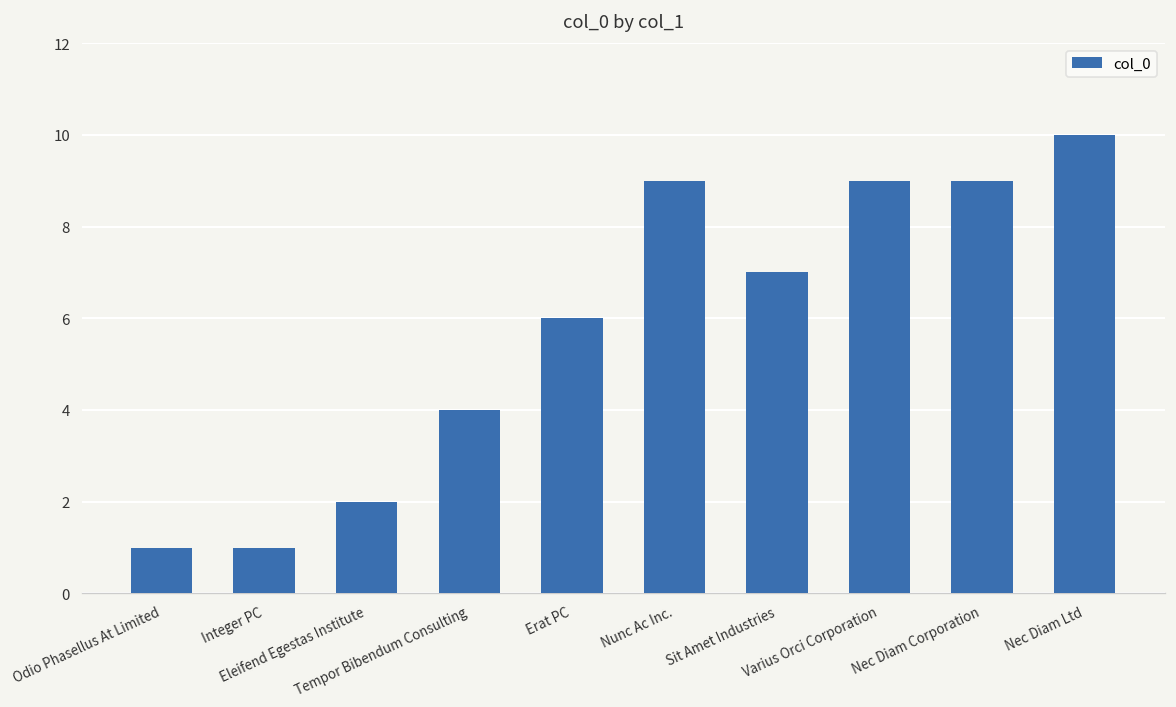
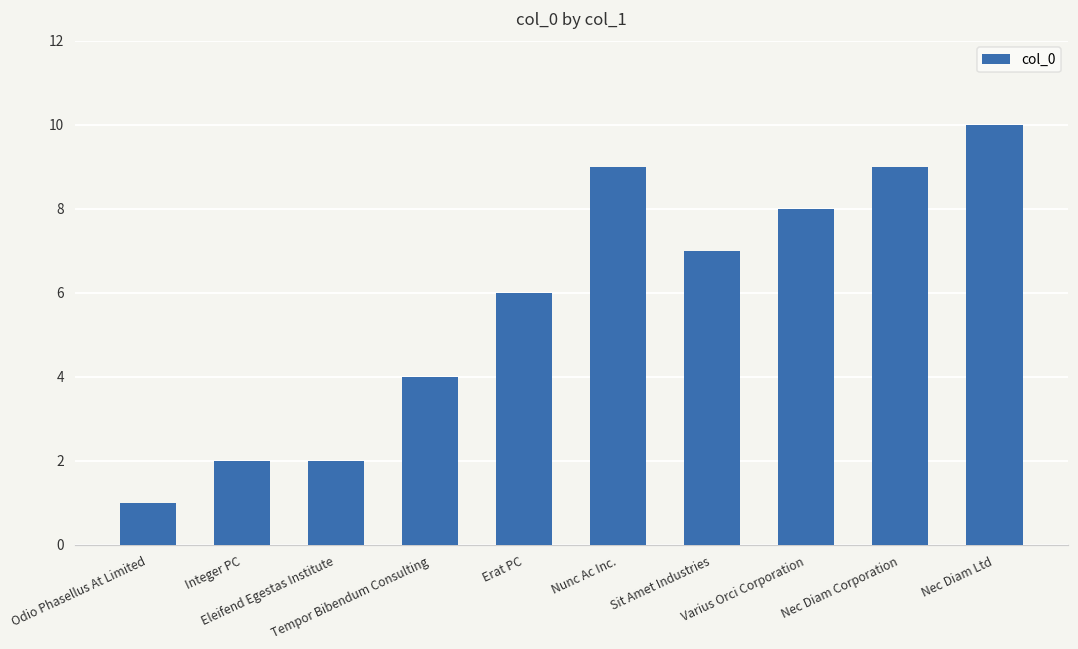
Integer PC: 1 -> 2
Varius Orci Corporation: 9 -> 8
